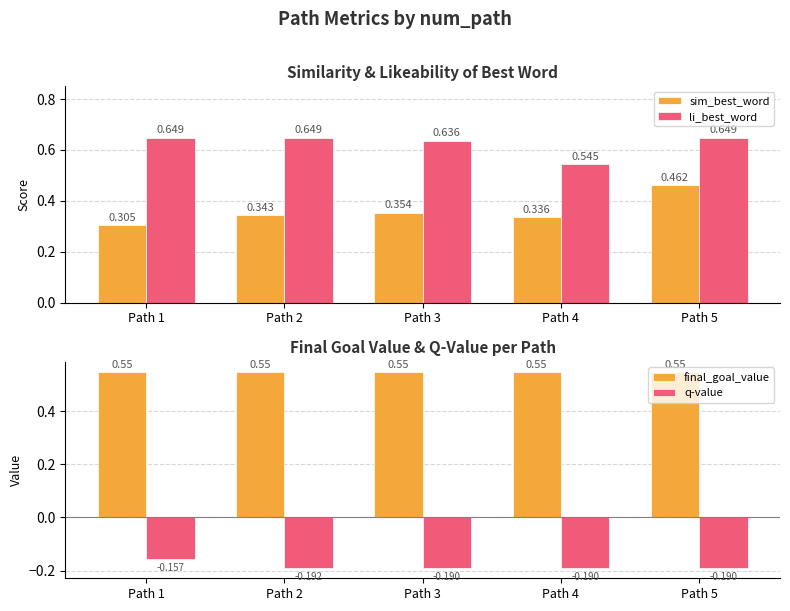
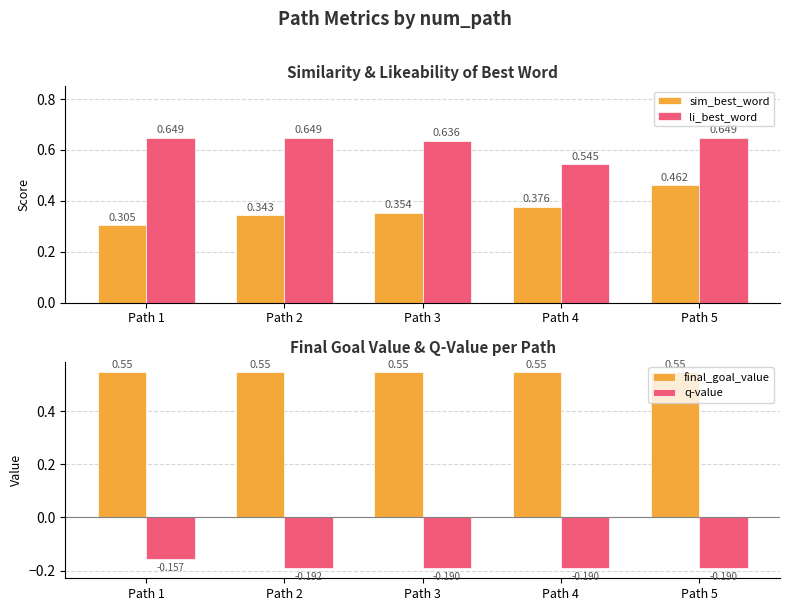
Similarity & Likeability of Best Word, sim_best_word, Path 4: 0.336 -> 0.376
